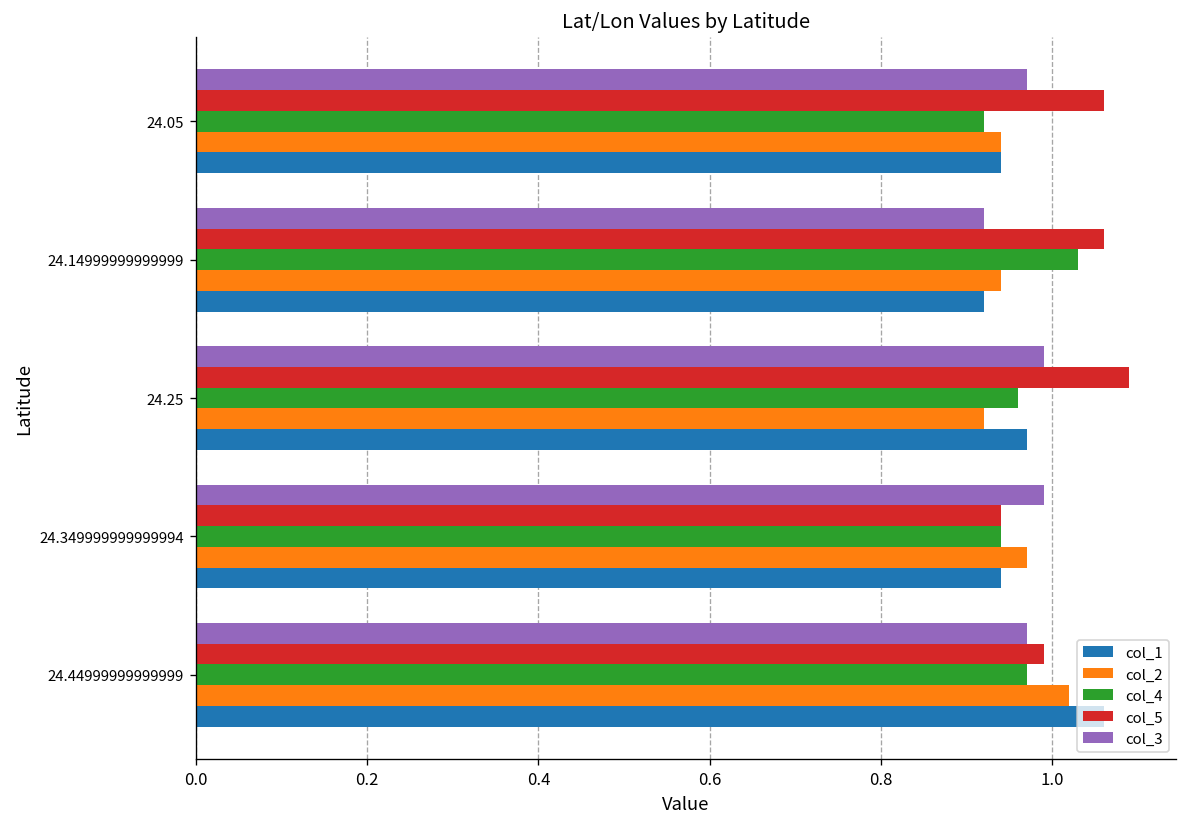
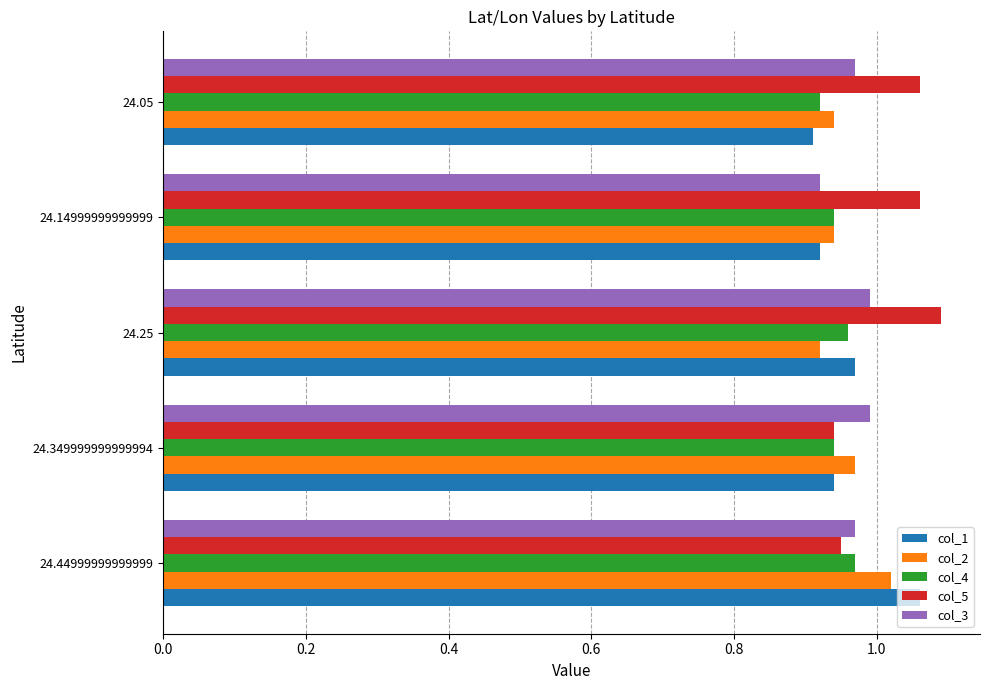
col_1, 24.05: 0.94 -> 0.91
col_4, 24.14999999999999: 1.03 -> 0.94
col_5, 24.44999999999999: 0.99 -> 0.95
